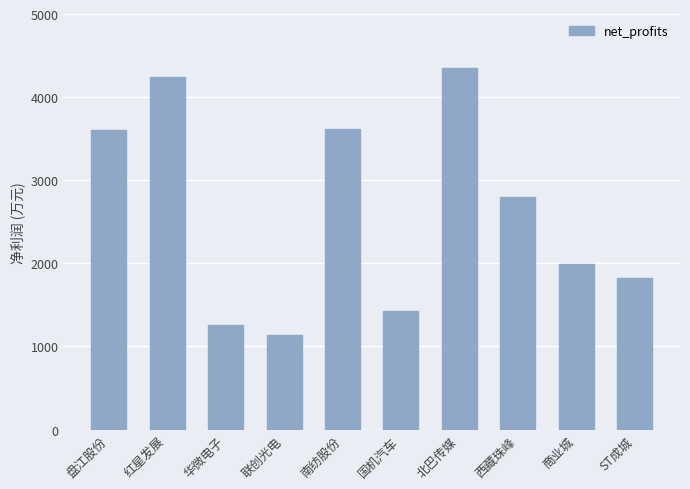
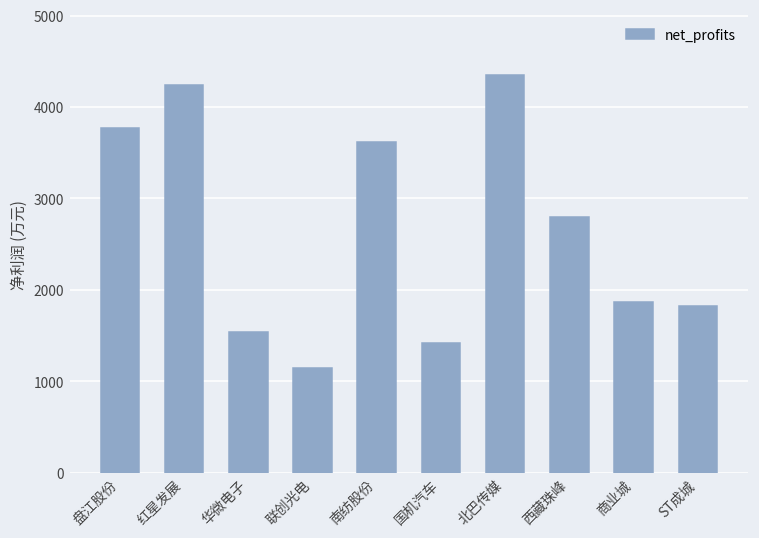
盘江股份: 3600 -> 3800
华微电子: 1300 -> 1500
商业城: 2000 -> 1900
